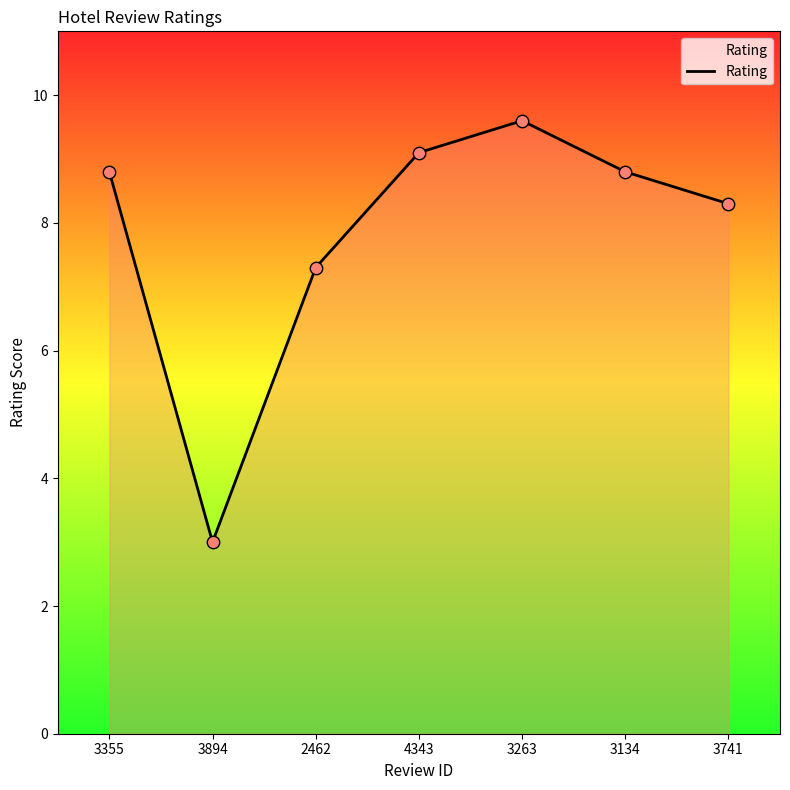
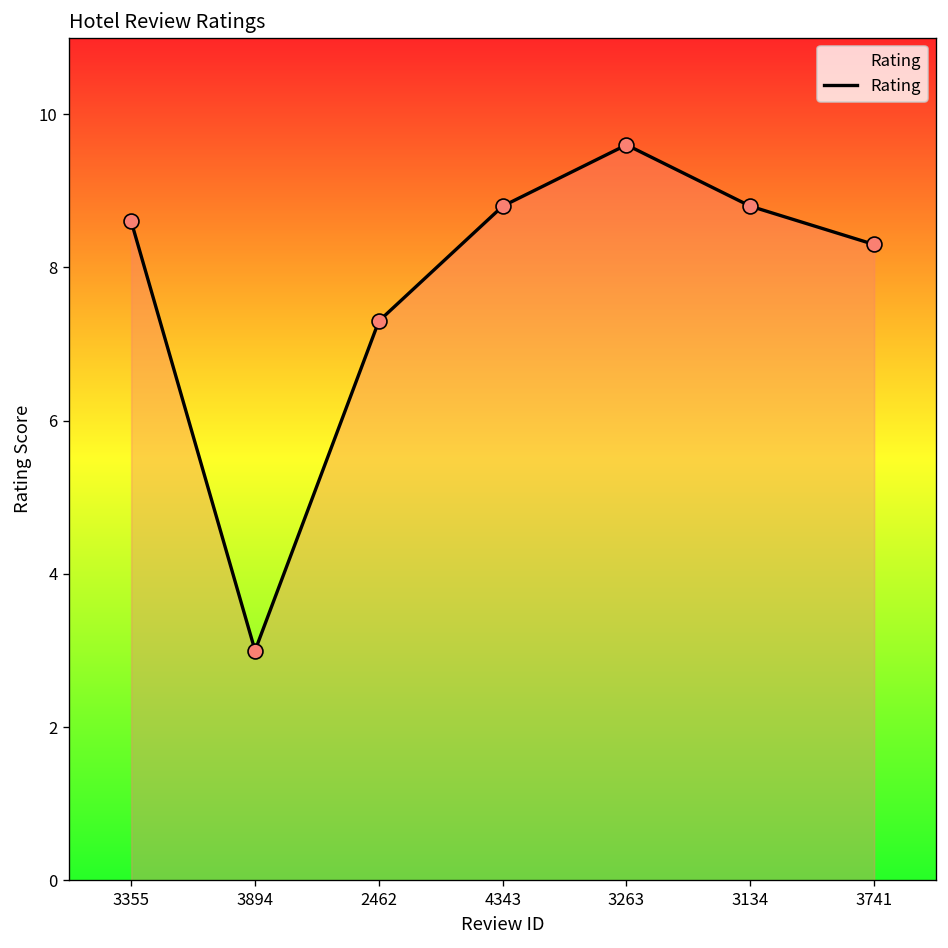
3355: 8.8 -> 8.6
4343: 9.1 -> 8.8
